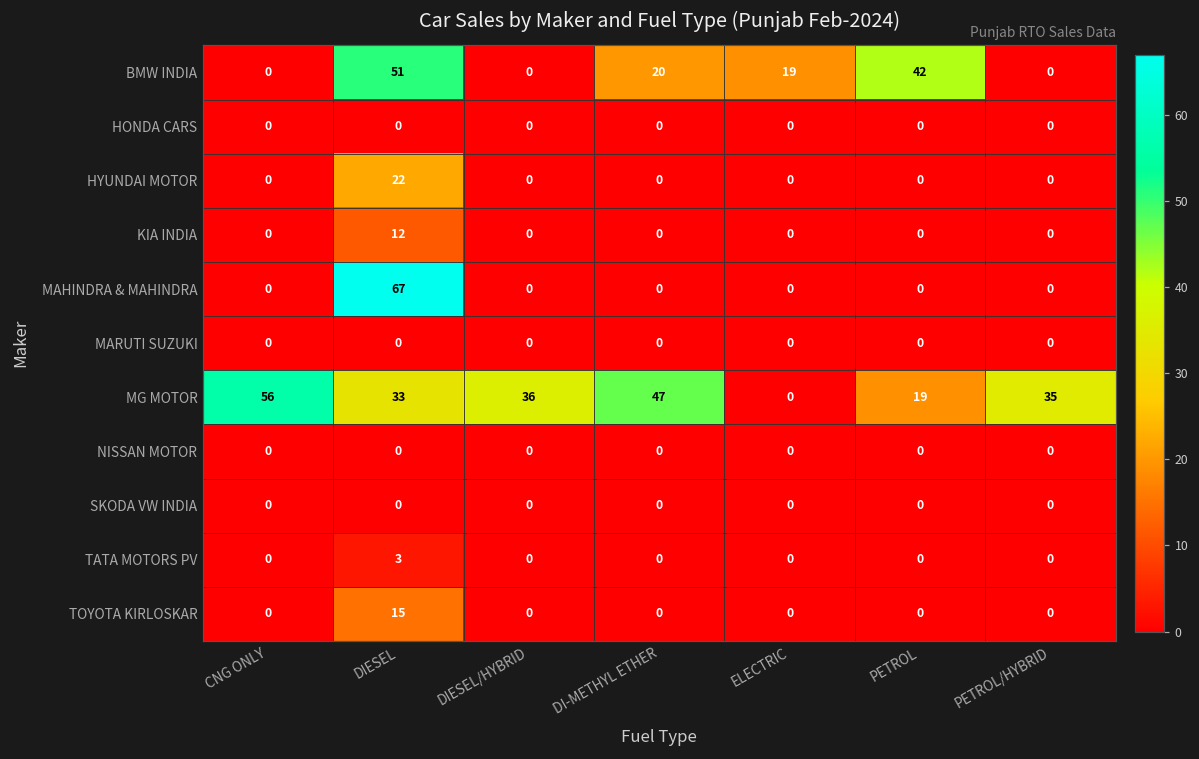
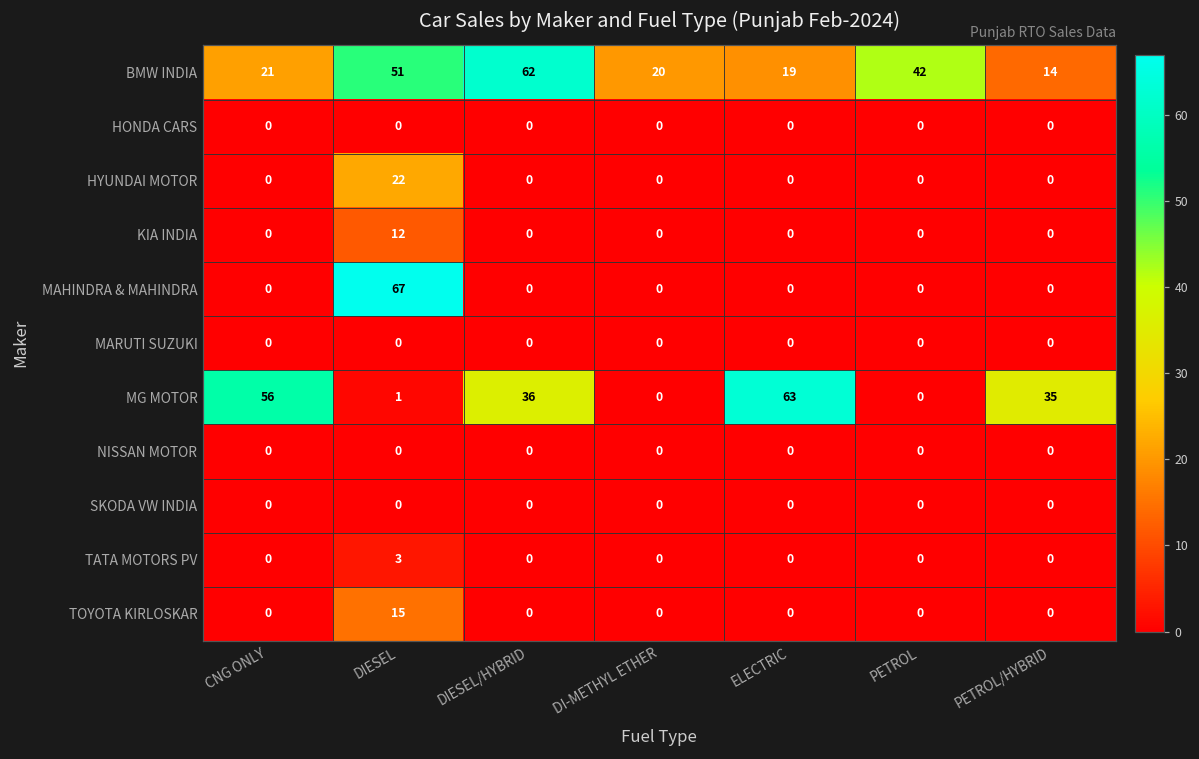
BMW INDIA, CNG ONLY: 0 -> 21
BMW INDIA, DIESEL/HYBRID: 0 -> 62
BMW INDIA, PETROL/HYBRID: 0 -> 14
MG MOTOR, DIESEL: 33 -> 1
MG MOTOR, DI-METHYL ETHER: 47 -> 0
MG MOTOR, ELECTRIC: 0 -> 63
MG MOTOR, PETROL: 19 -> 0
